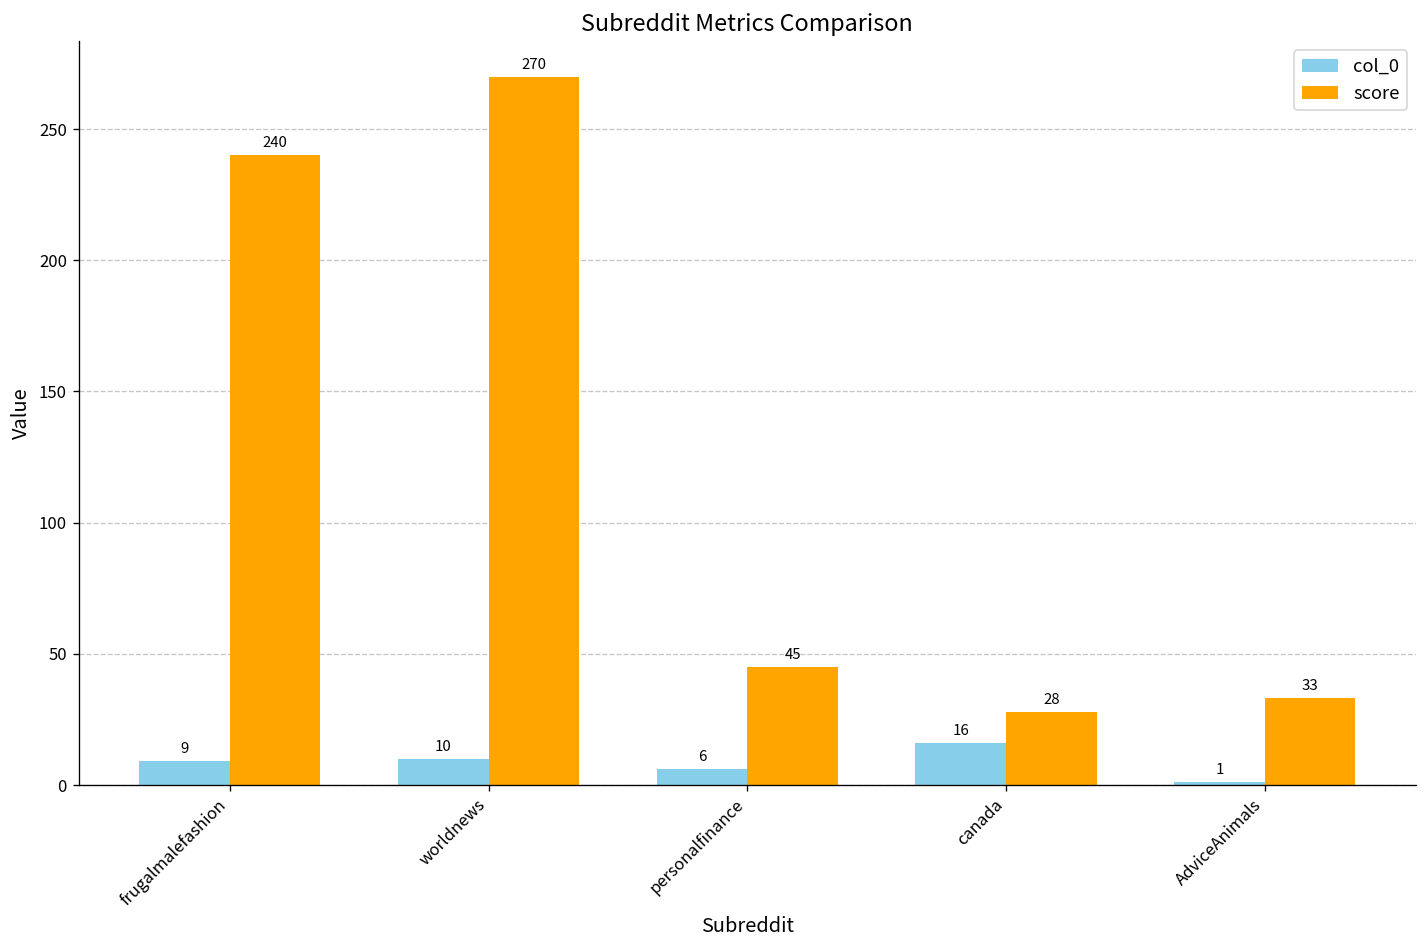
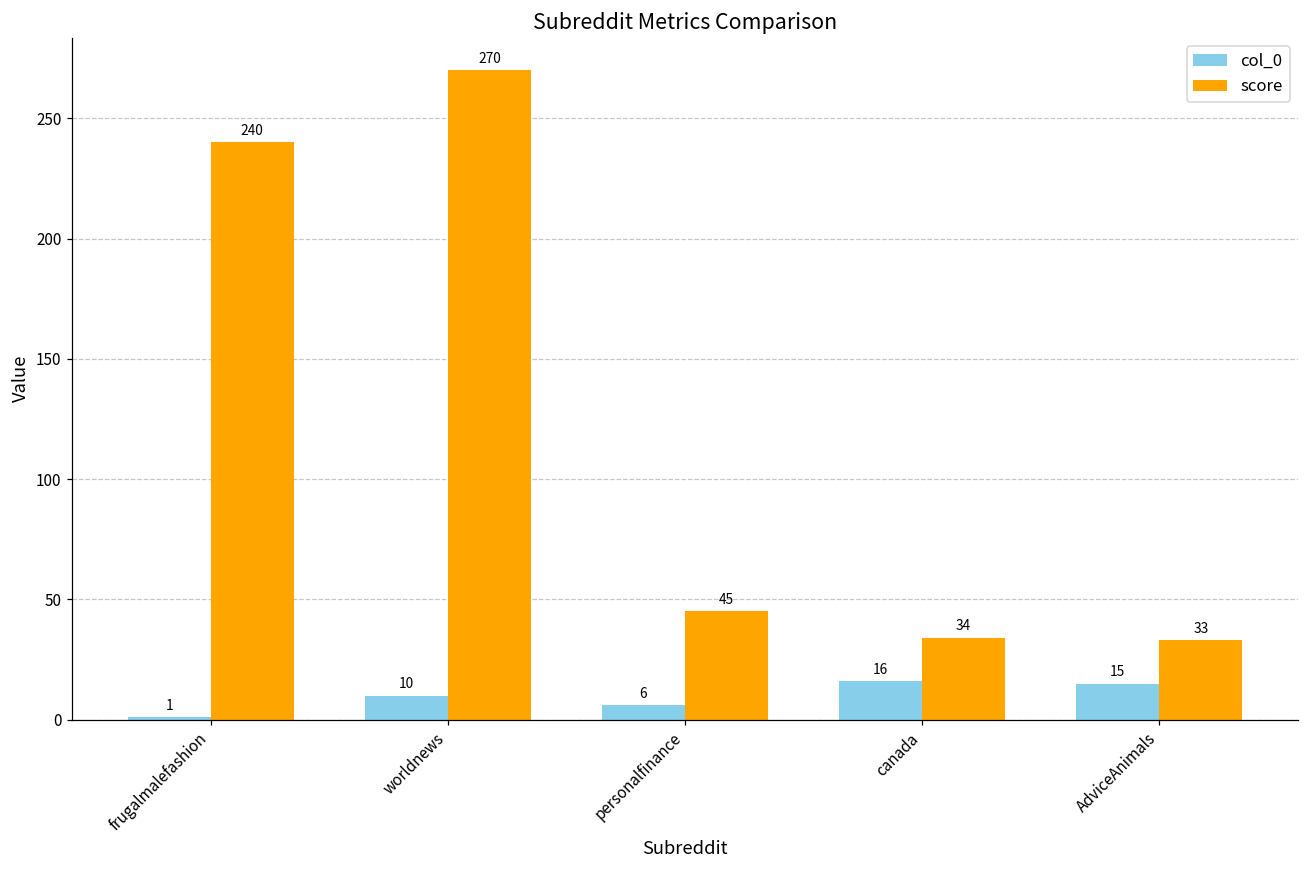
col_0, frugalmalefashion: 9 -> 1
score, canada: 28 -> 34
col_0, AdviceAnimals: 1 -> 15
